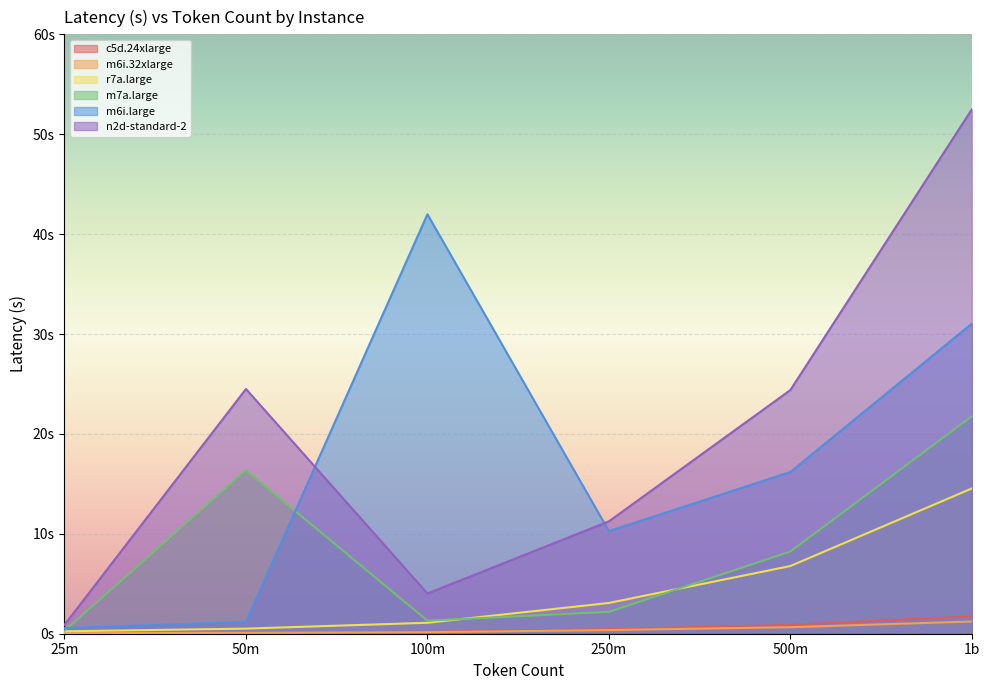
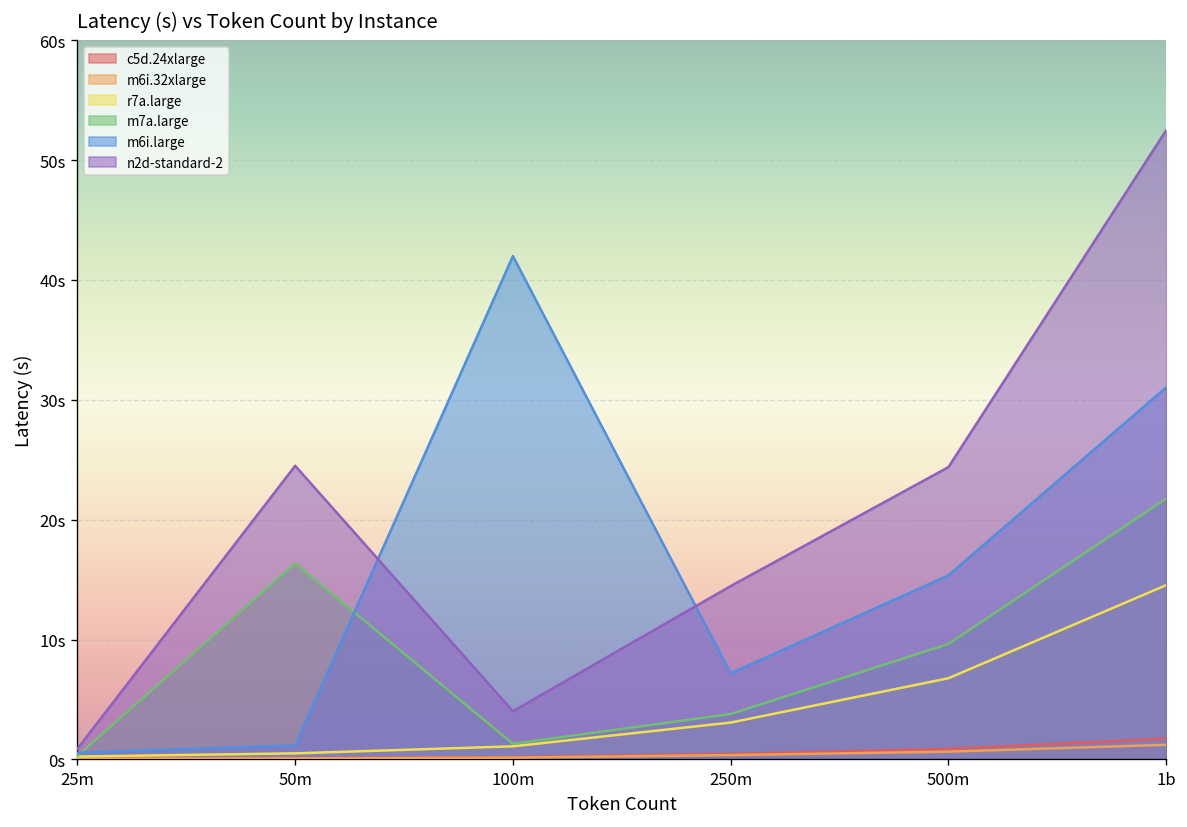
m7a.large, 250m: 2s -> 4s
m6i.large, 250m: 10s -> 7s
n2d-standard-2, 250m: 11s -> 14s
m7a.large, 500m: 8s -> 10s
m6i.large, 500m: 16s -> 15s
